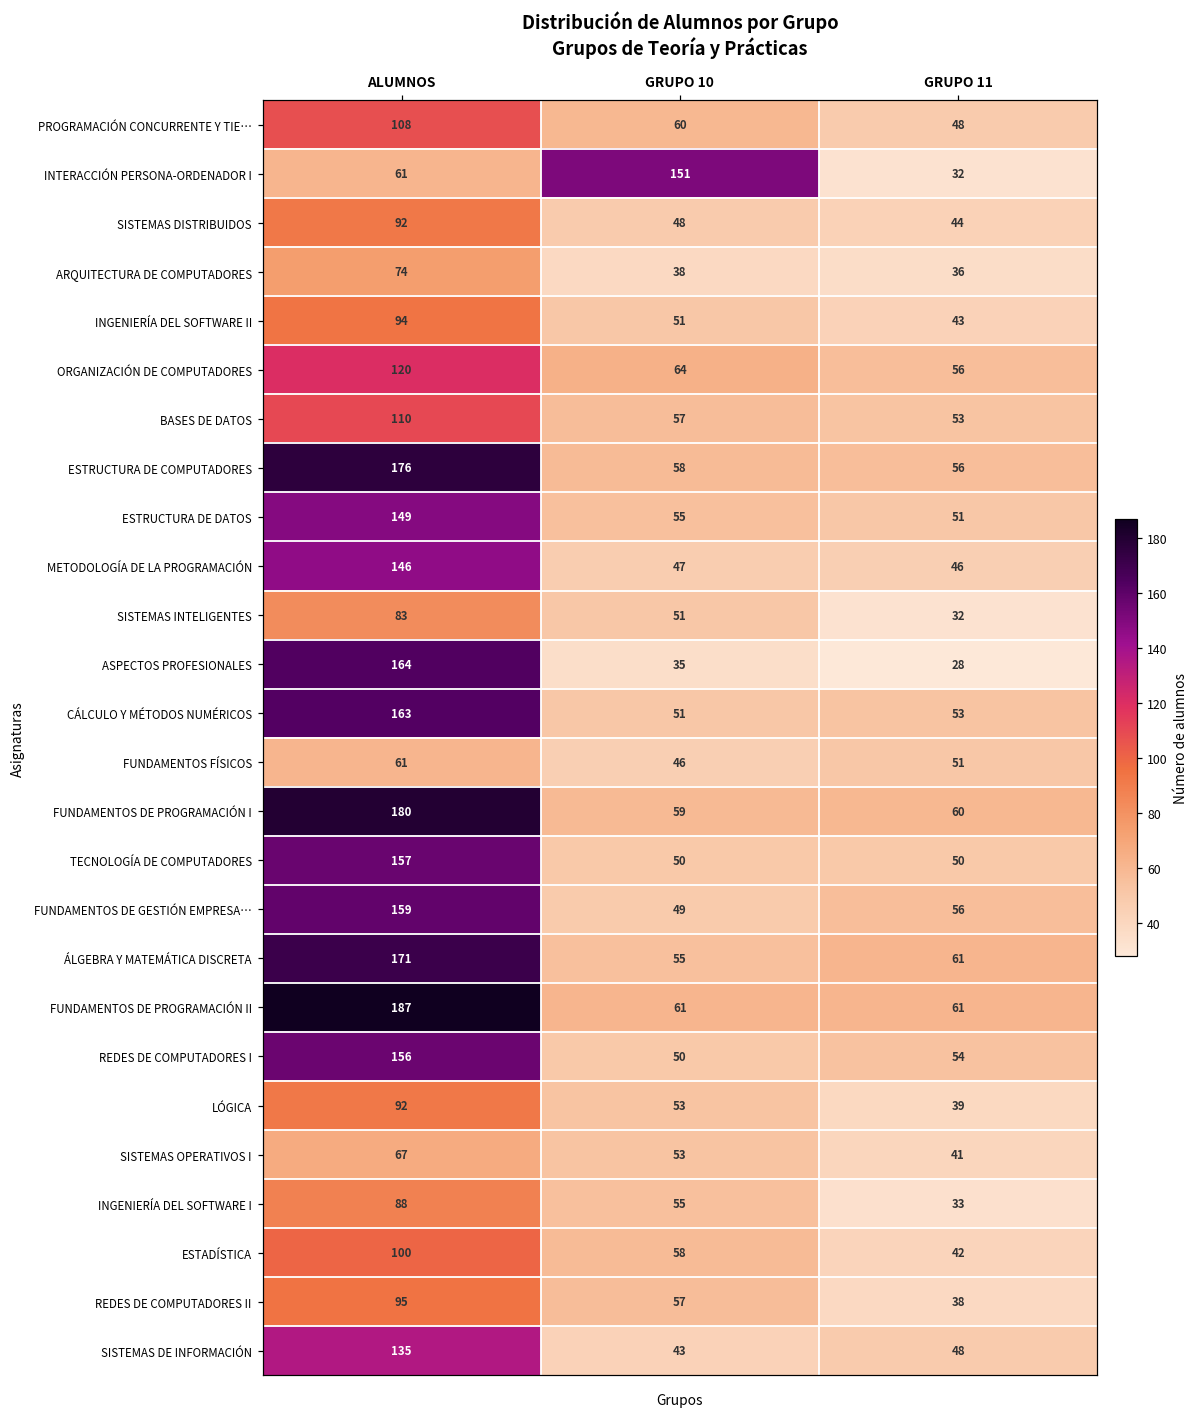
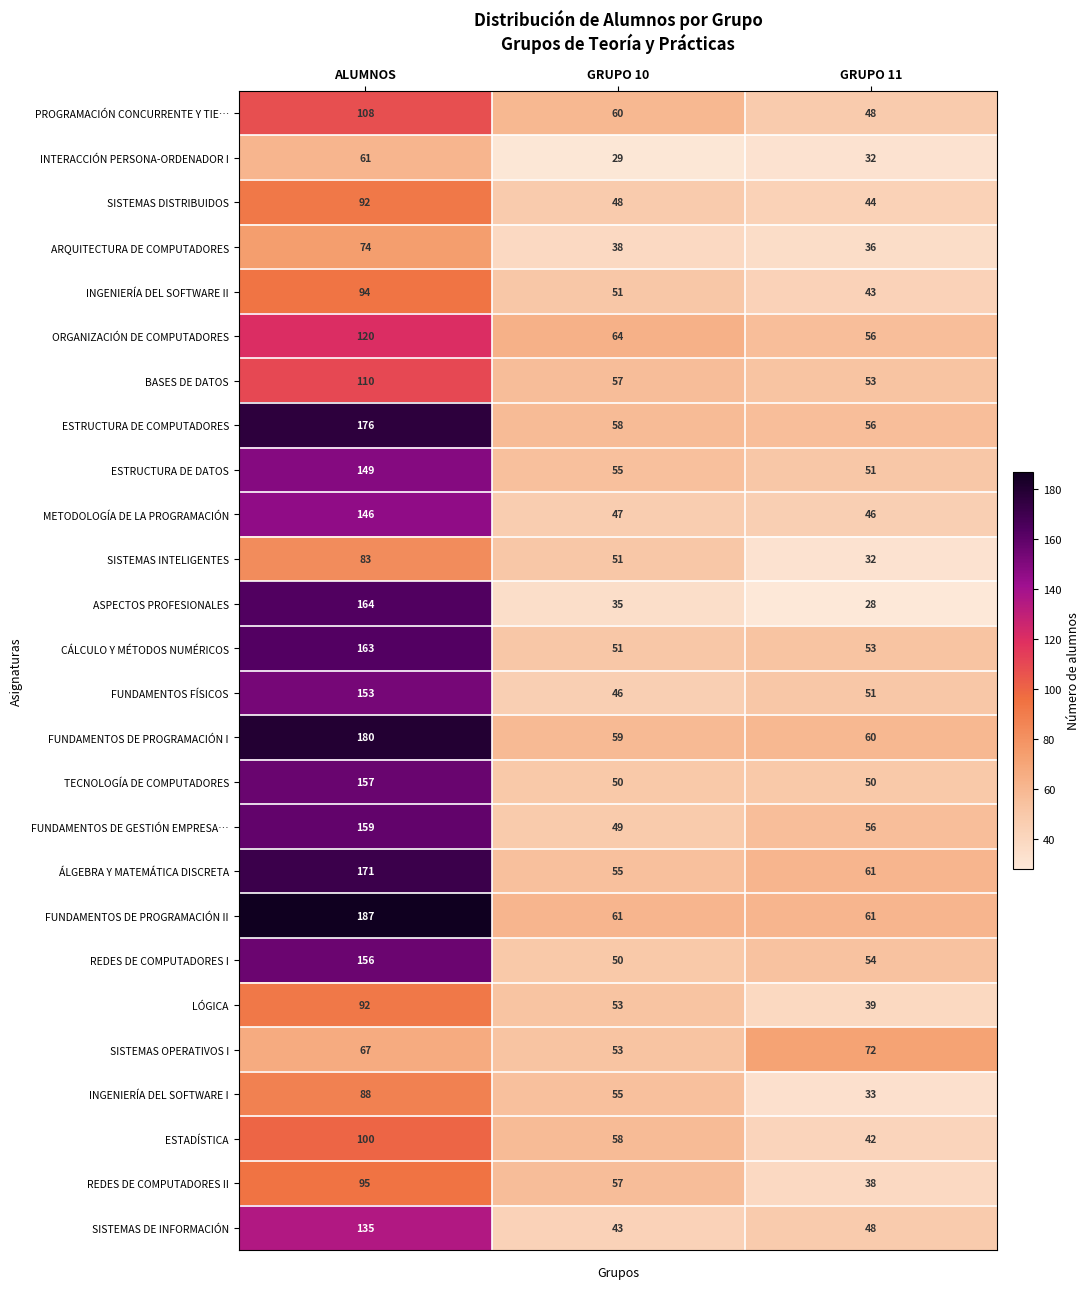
INTERACCIÓN PERSONA-ORDENADOR I, GRUPO 10: 151 -> 29
FUNDAMENTOS FÍSICOS, ALUMNOS: 61 -> 153
SISTEMAS OPERATIVOS I, GRUPO 11: 41 -> 72
